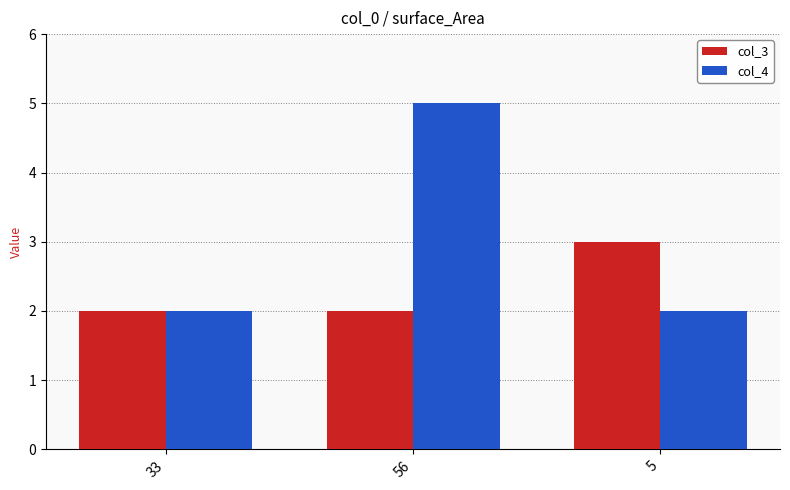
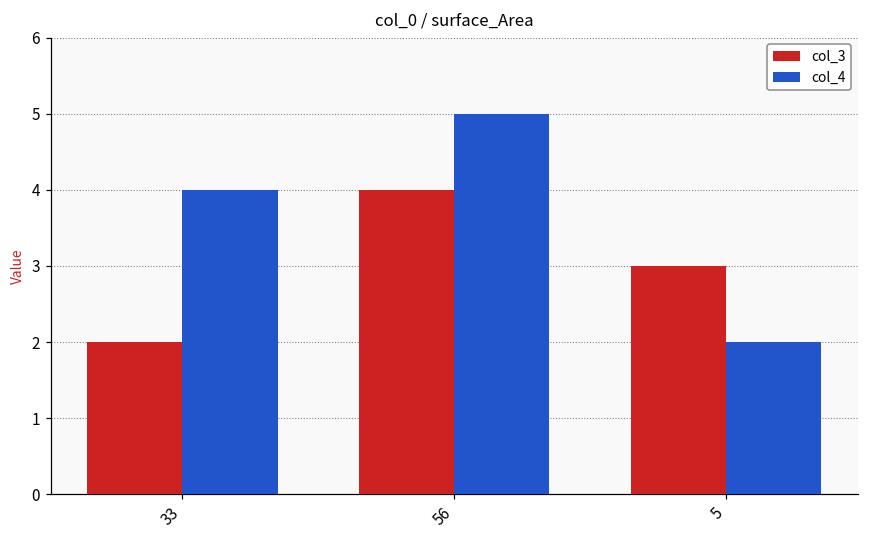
col_4, 33: 2 -> 4
col_3, 56: 2 -> 4
